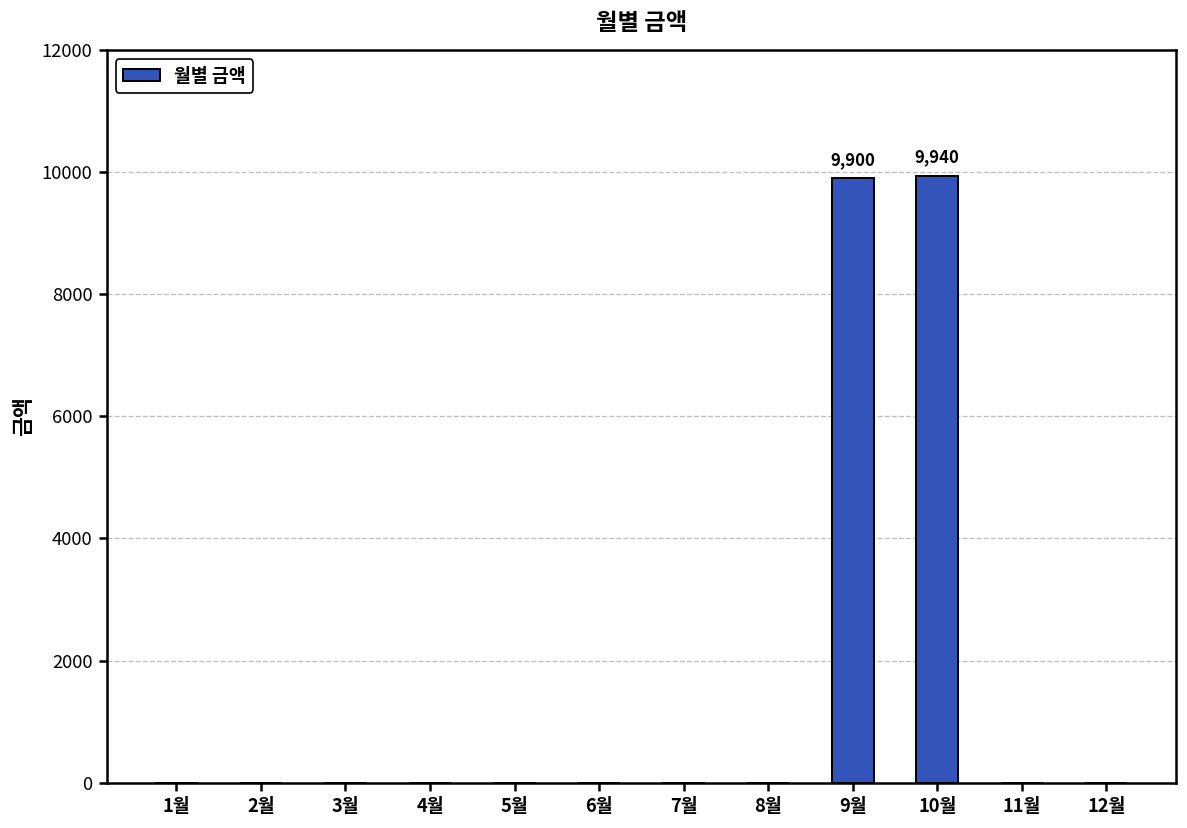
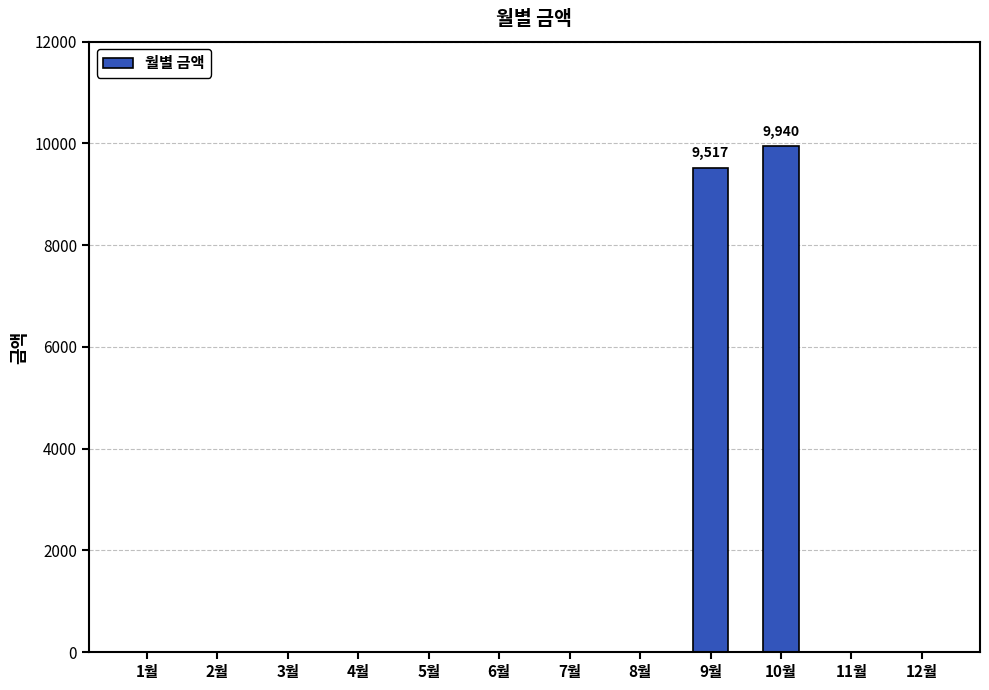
9월: 9,900 -> 9,517
